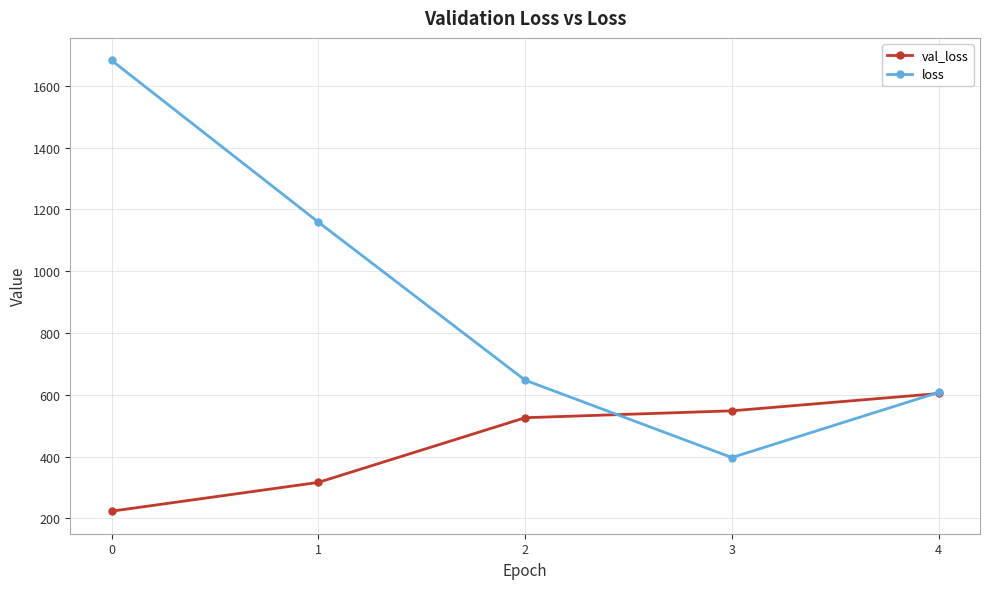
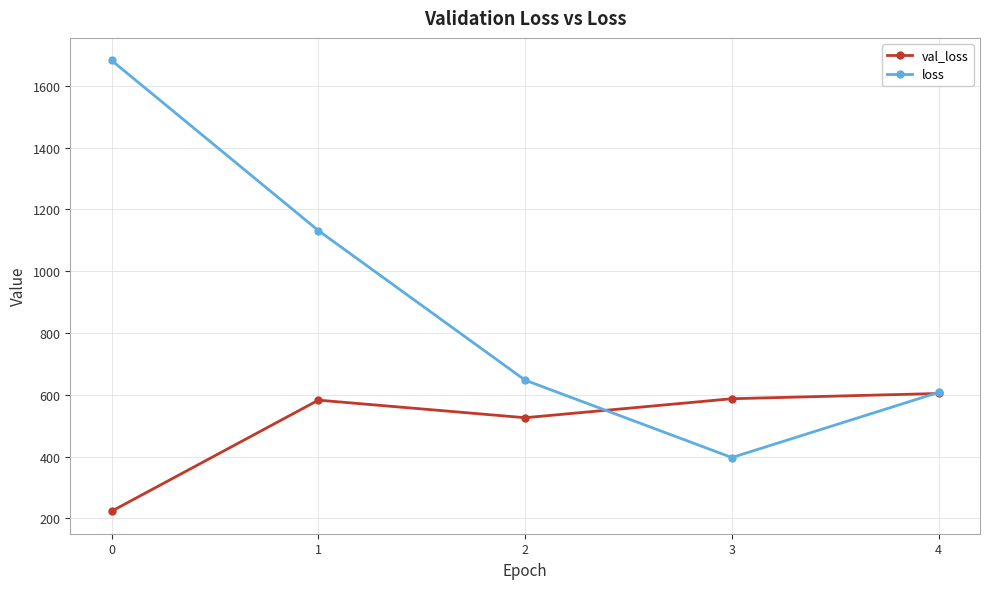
val_loss, 1: 320 -> 580
loss, 1: 1160 -> 1130
val_loss, 3: 550 -> 590
